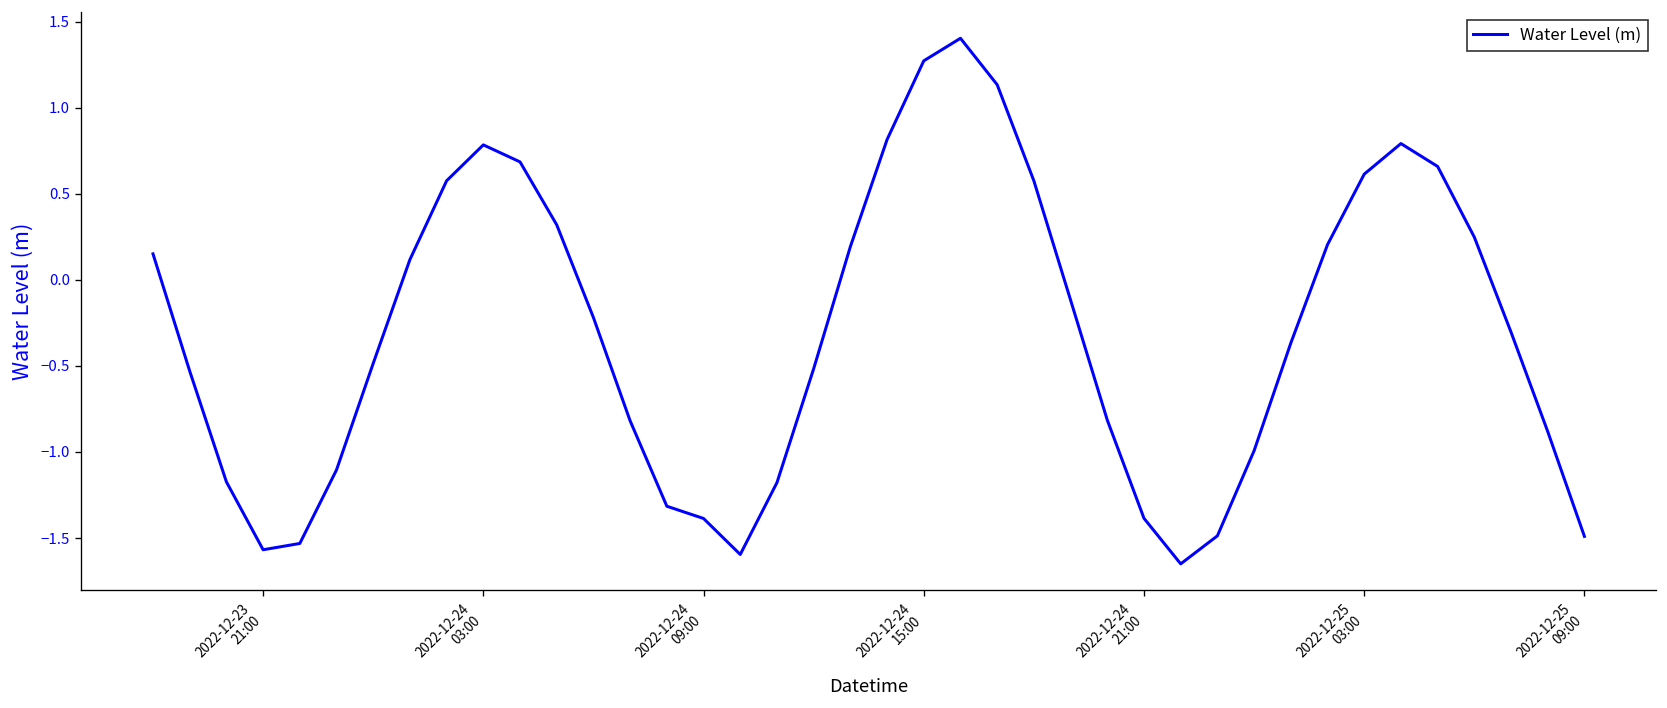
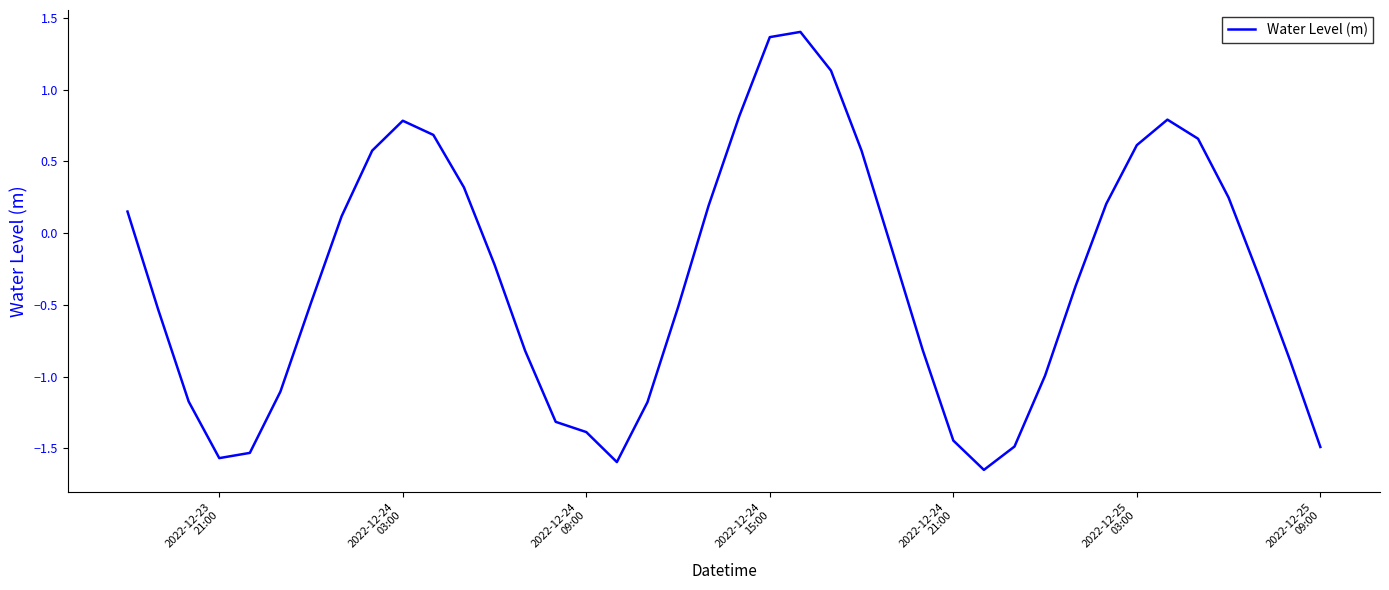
2022-12-24 15:00: 1.27 -> 1.37
2022-12-24 21:00: -1.39 -> -1.45
